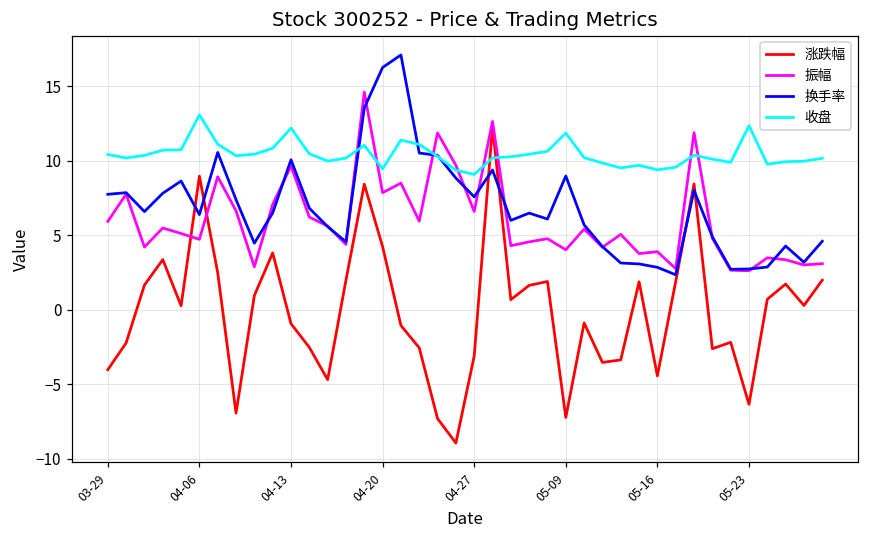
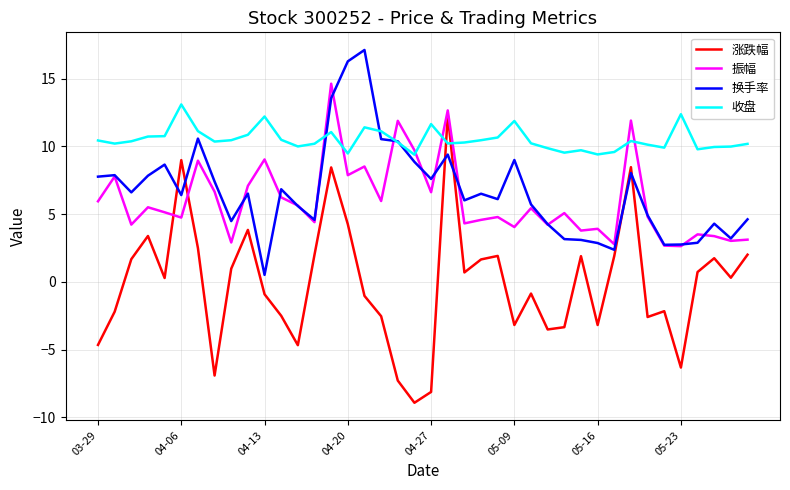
涨跌幅, 03-29: -4.0 -> -4.7
振幅, 04-13: 9.7 -> 9.0
换手率, 04-13: 10.1 -> 0.5
涨跌幅, 04-27: -3.1 -> -8.1
收盘, 04-27: 9.1 -> 11.6
涨跌幅, 05-09: -7.2 -> -3.2
涨跌幅, 05-16: -4.4 -> -3.2
